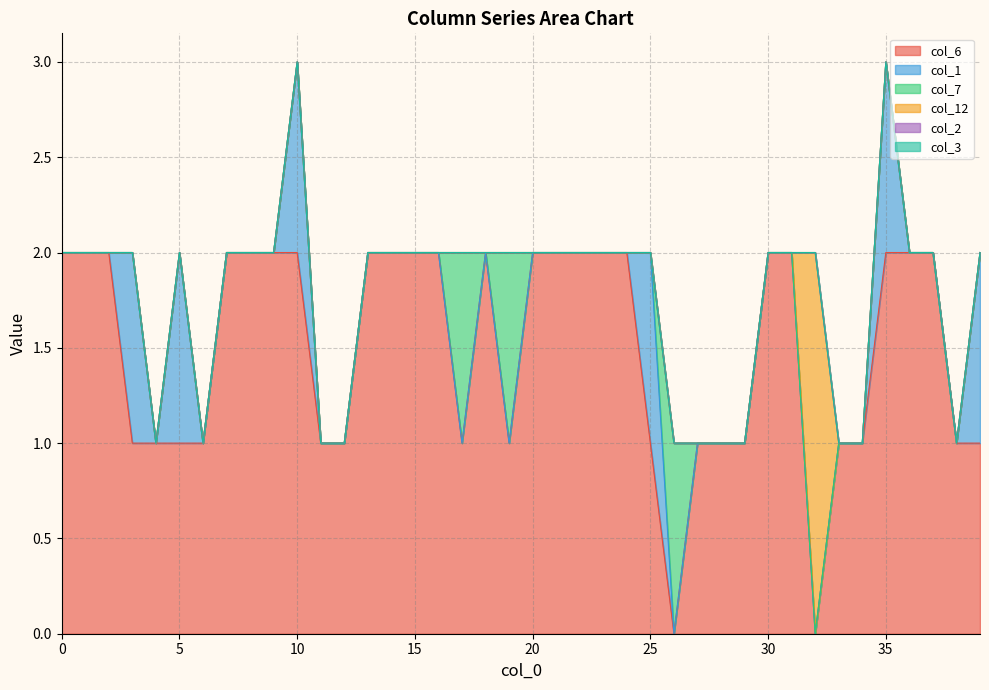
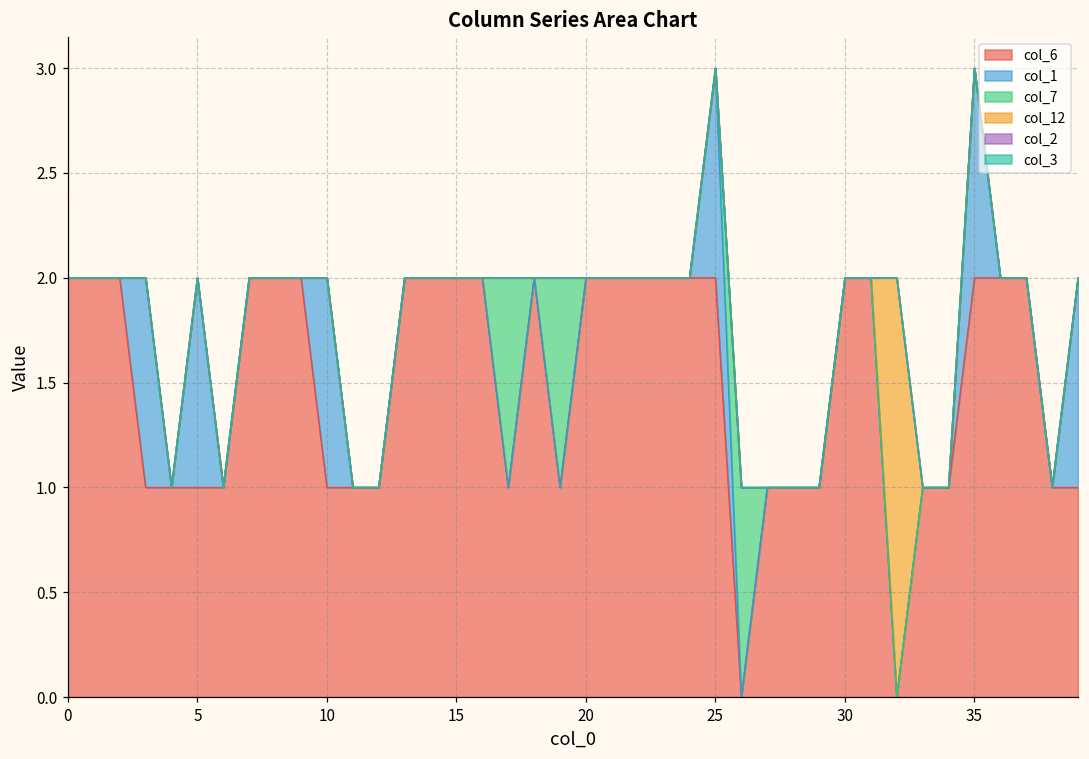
col_6, 10: 2 -> 1
col_6, 25: 1 -> 2
